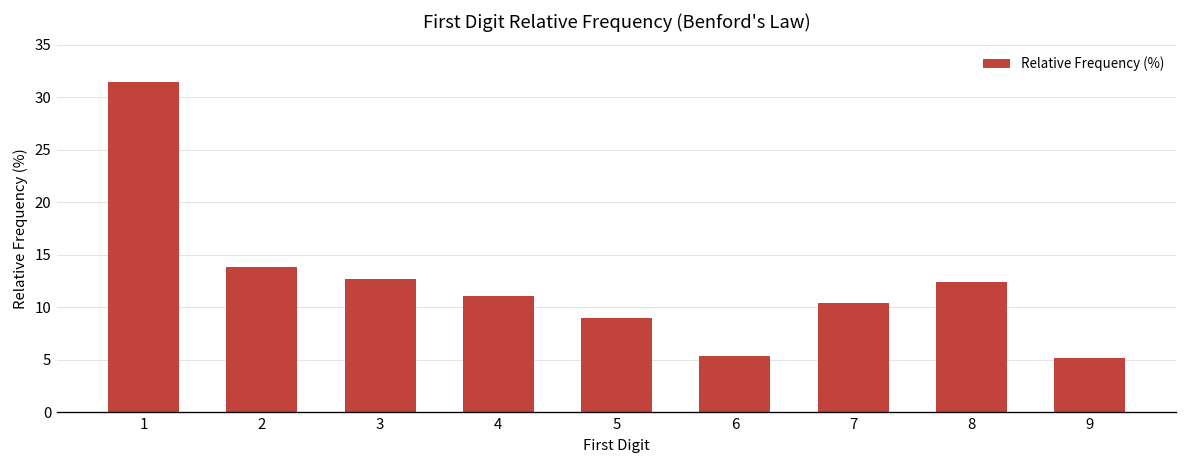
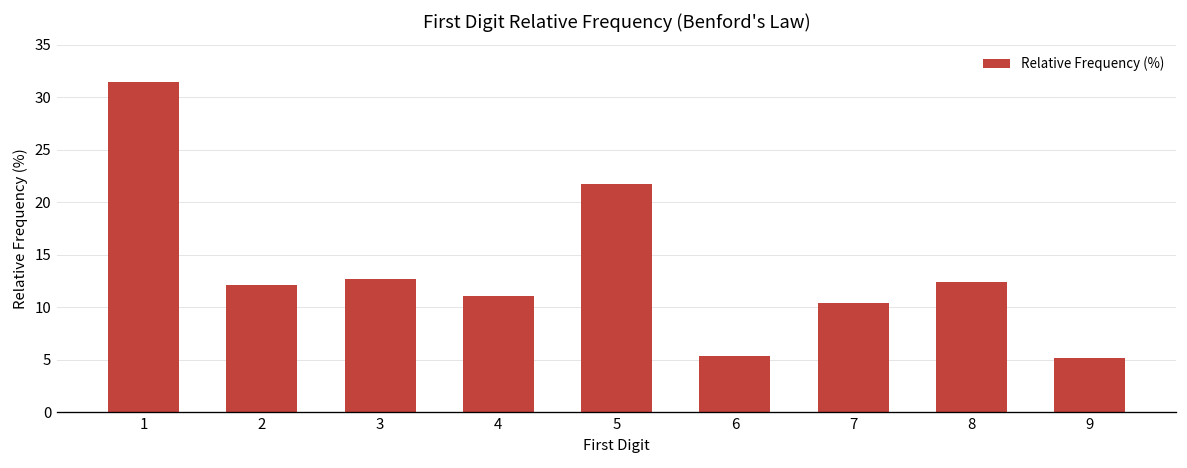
2: 14 -> 12
5: 9 -> 22
